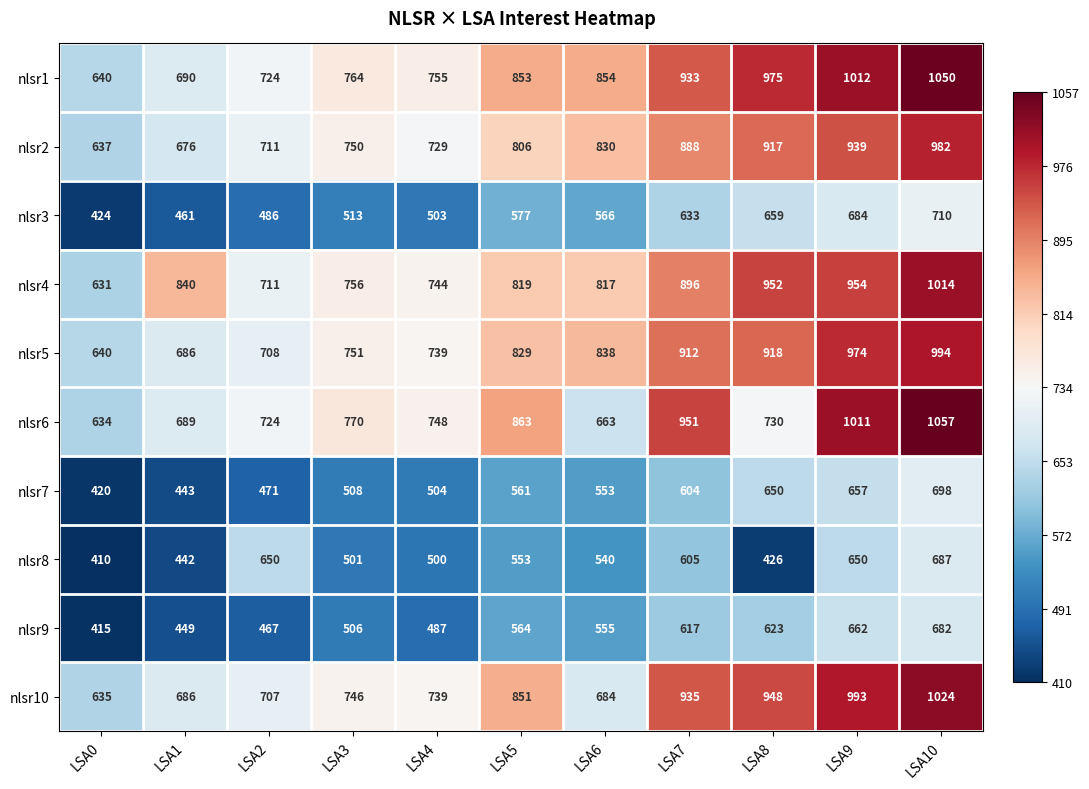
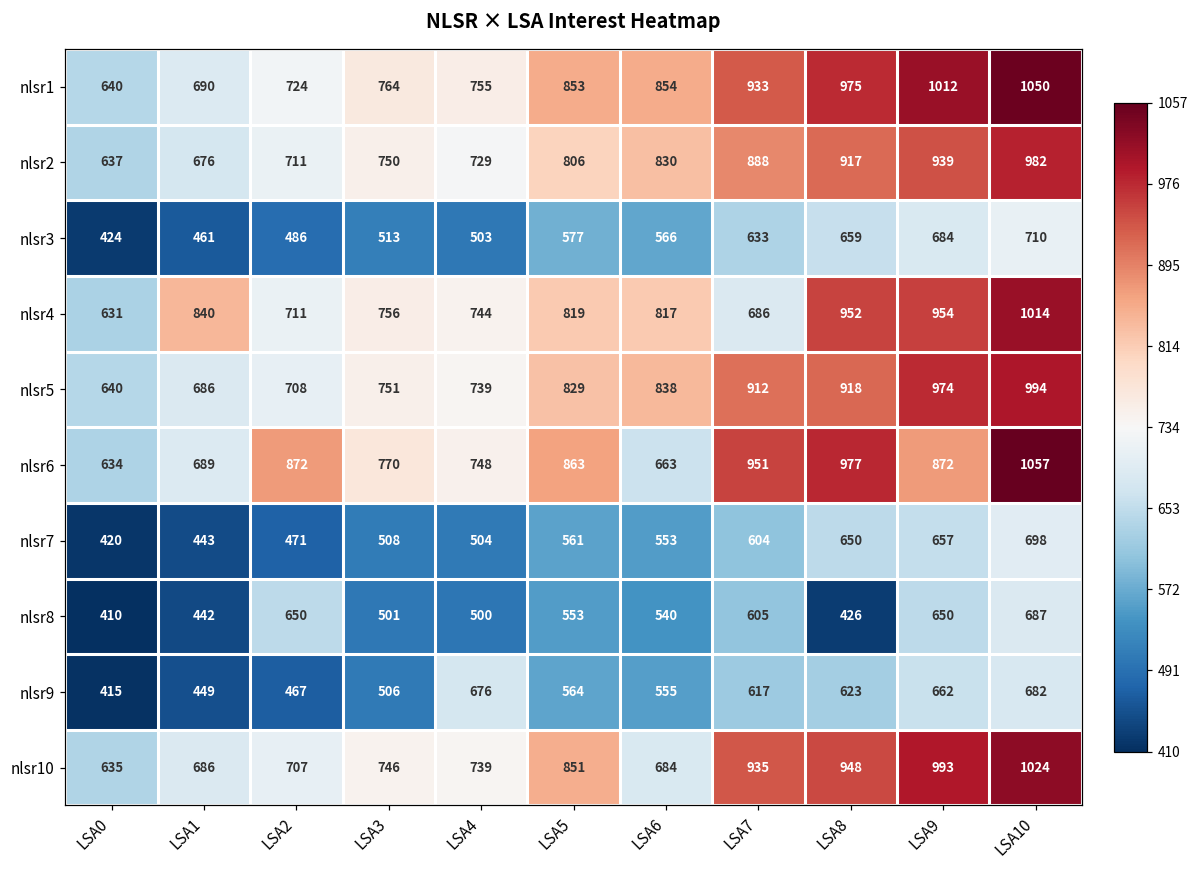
nlsr4, LSA7: 896 -> 686
nlsr6, LSA2: 724 -> 872
nlsr6, LSA8: 730 -> 977
nlsr6, LSA9: 1011 -> 872
nlsr9, LSA4: 487 -> 676
